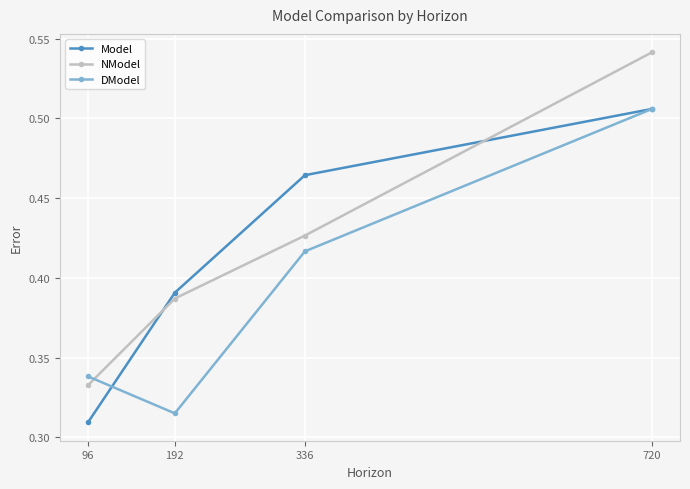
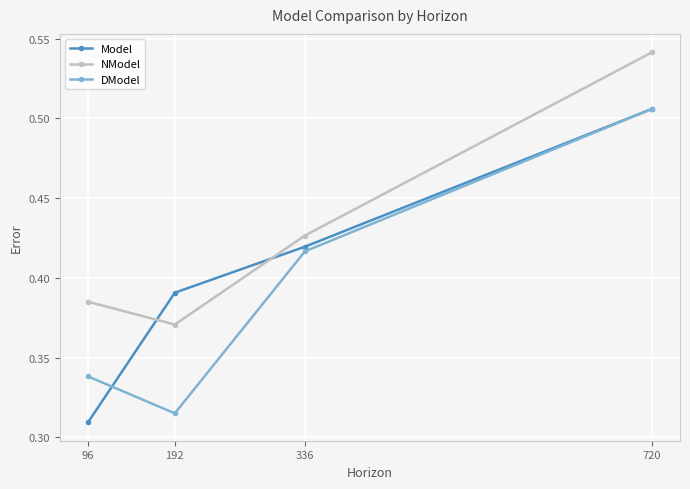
NModel, 96: 0.333 -> 0.385
NModel, 192: 0.387 -> 0.371
Model, 336: 0.464 -> 0.420
